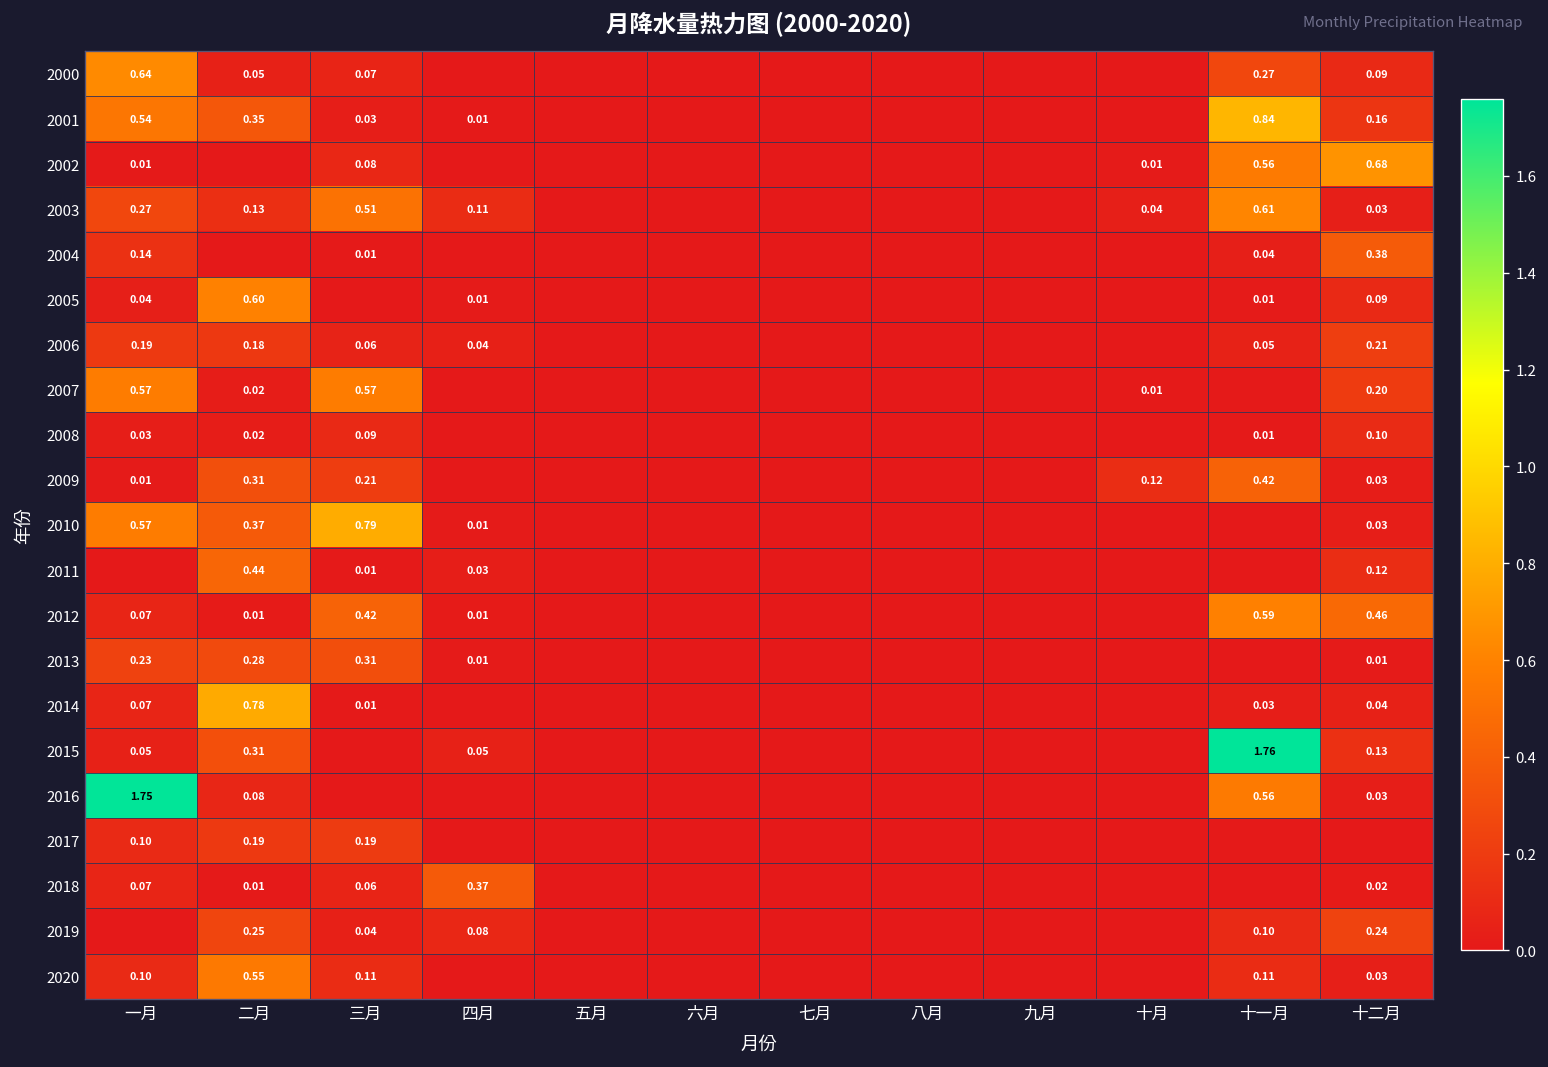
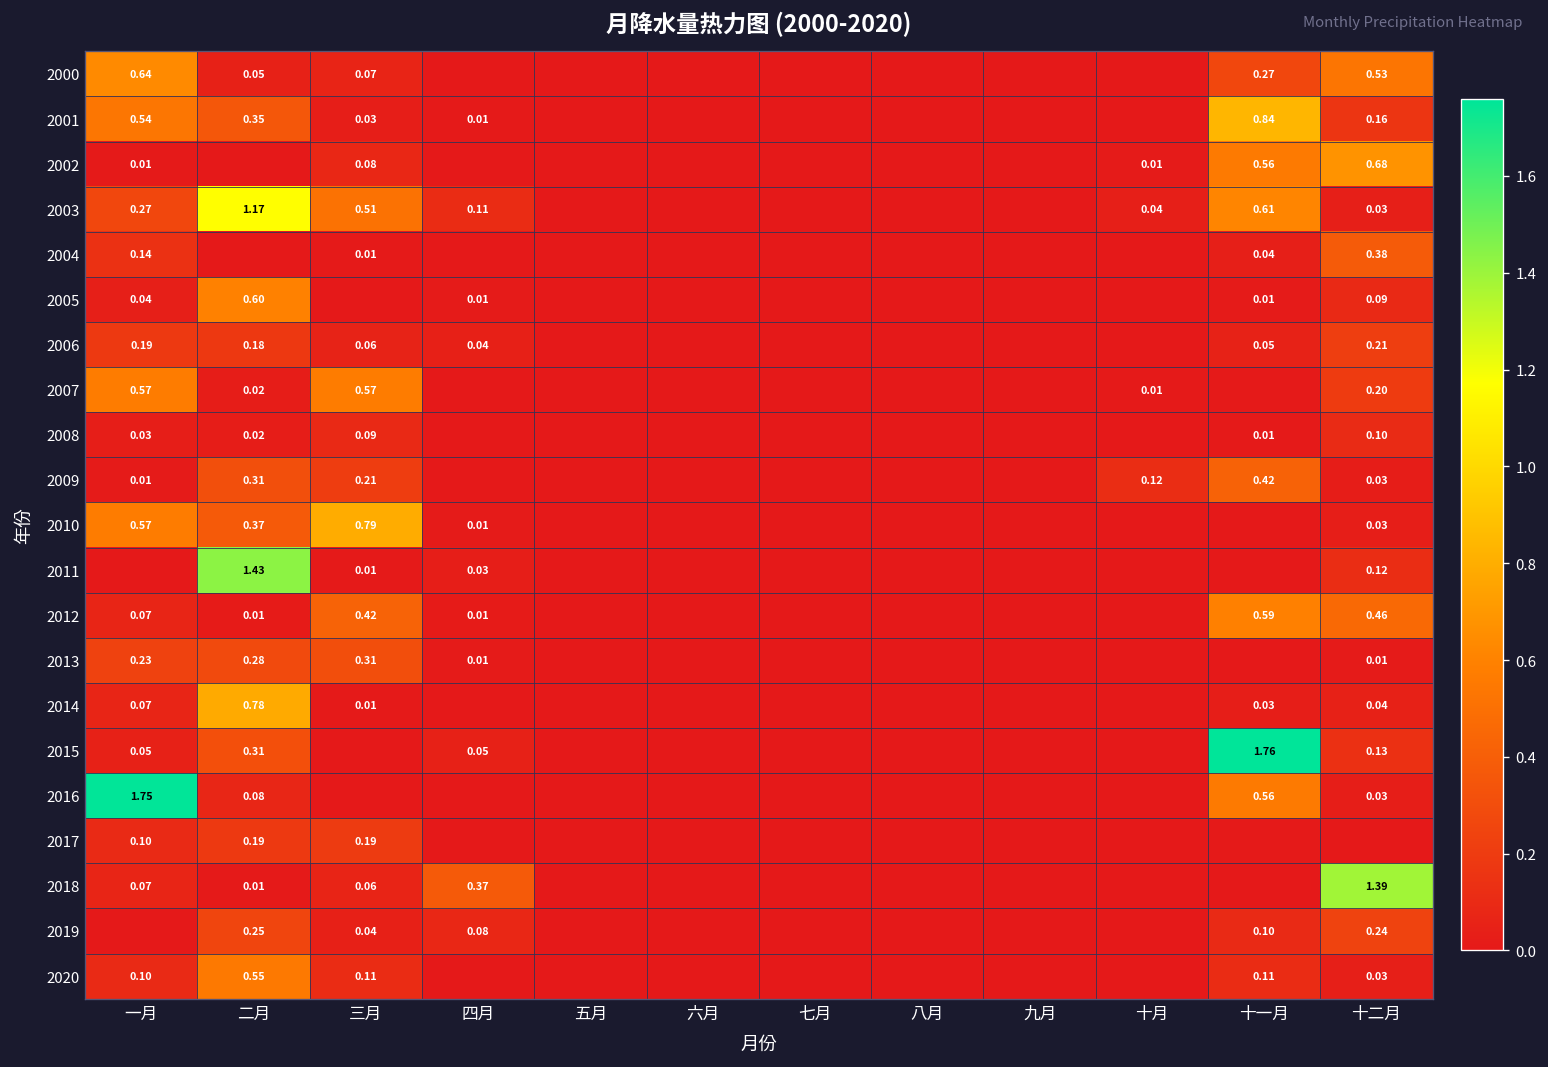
2000, 十二月: 0.09 -> 0.53
2003, 二月: 0.13 -> 1.17
2011, 二月: 0.44 -> 1.43
2018, 十二月: 0.02 -> 1.39
